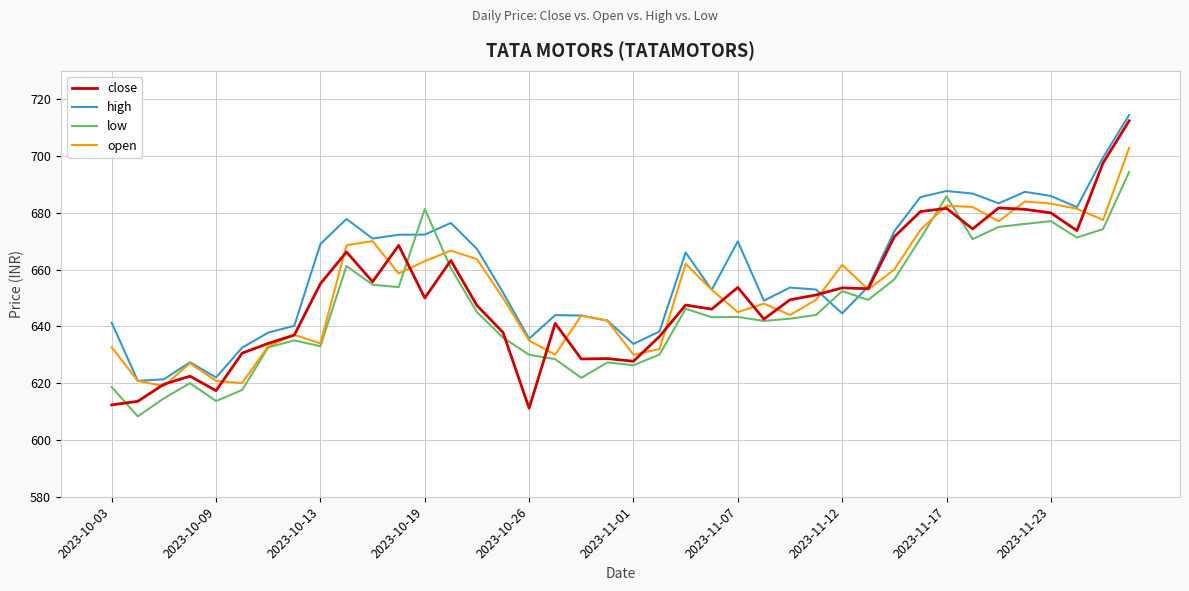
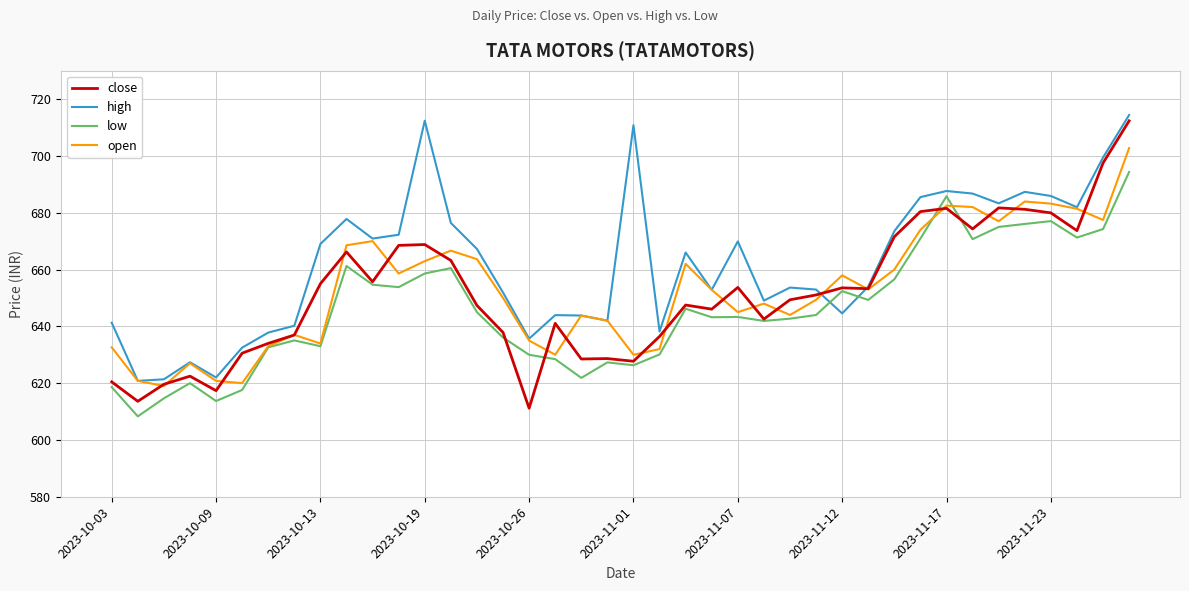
close, 2023-10-03: 612 -> 620
close, 2023-10-19: 650 -> 669
high, 2023-10-19: 672 -> 712
low, 2023-10-19: 681 -> 659
high, 2023-11-01: 634 -> 711
open, 2023-11-12: 662 -> 658
